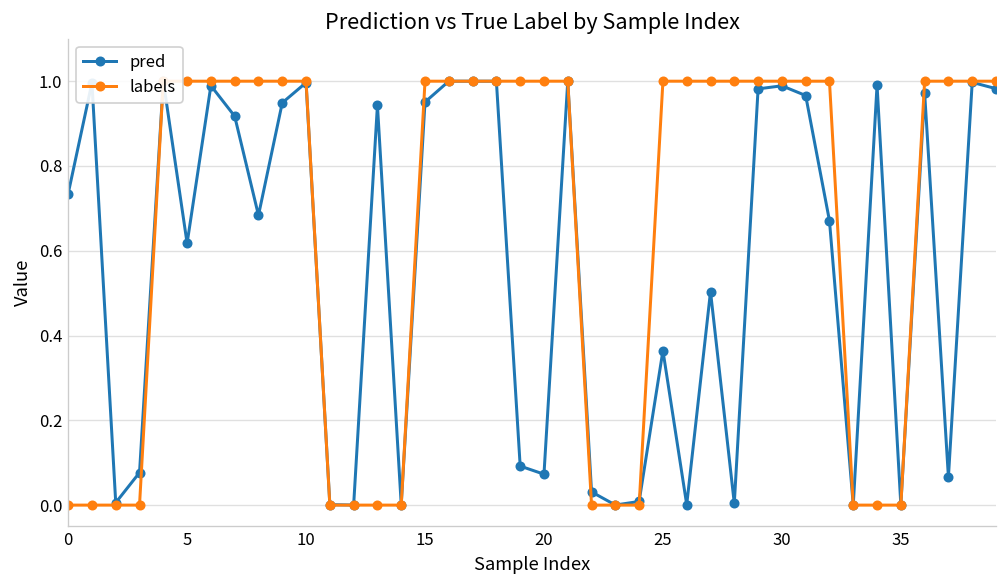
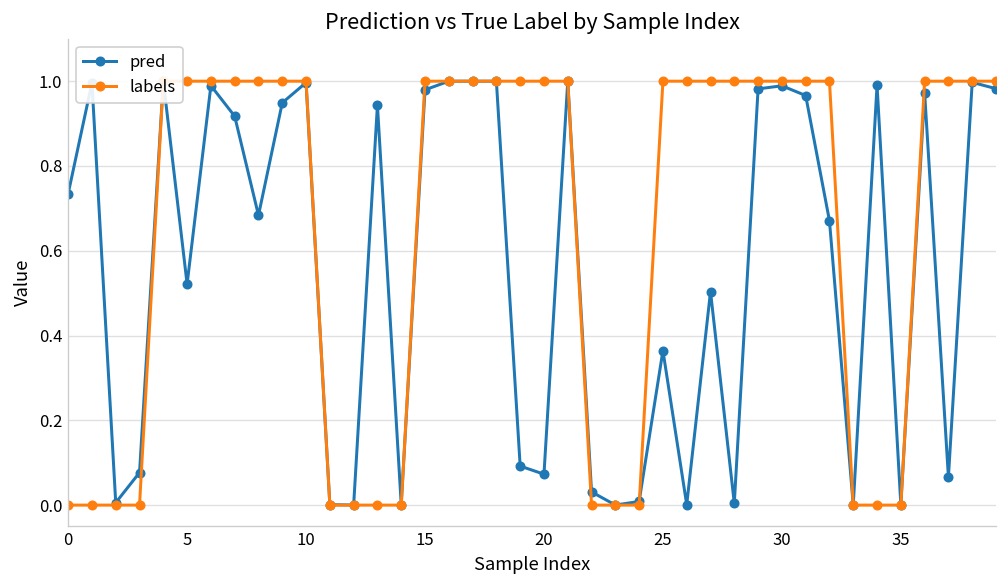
pred, 5: 0.62 -> 0.52
pred, 15: 0.95 -> 0.98
